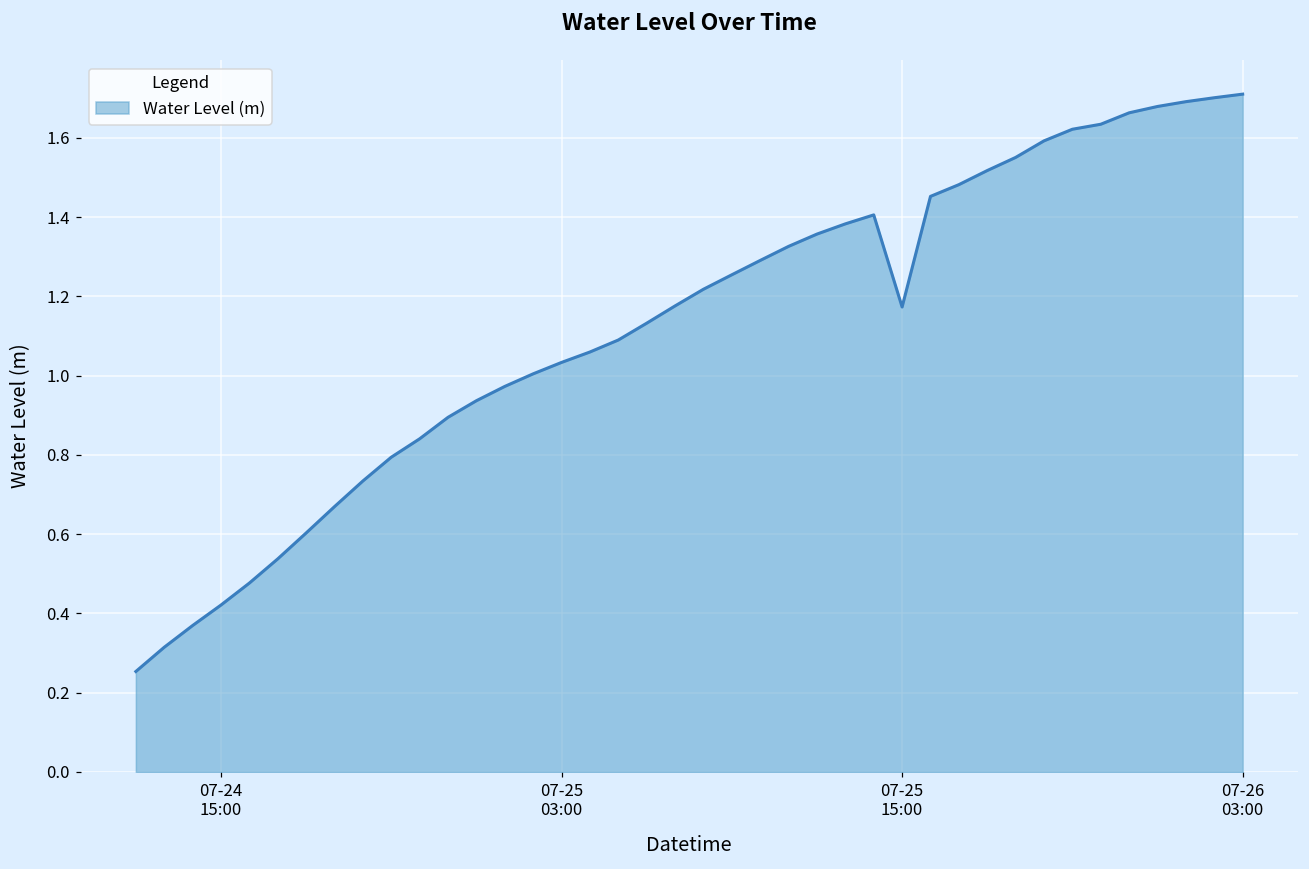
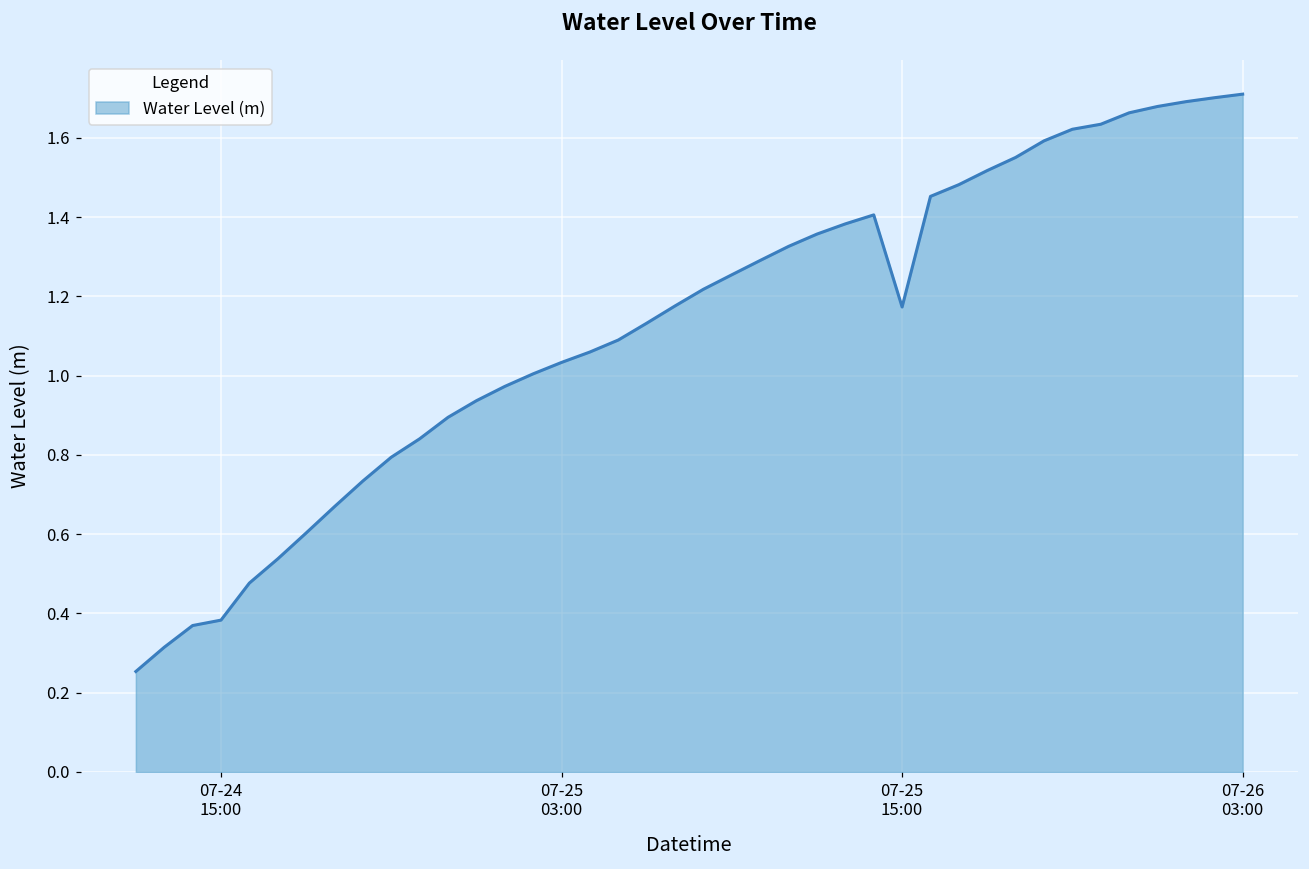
07-24 15:00: 0.42 -> 0.38
